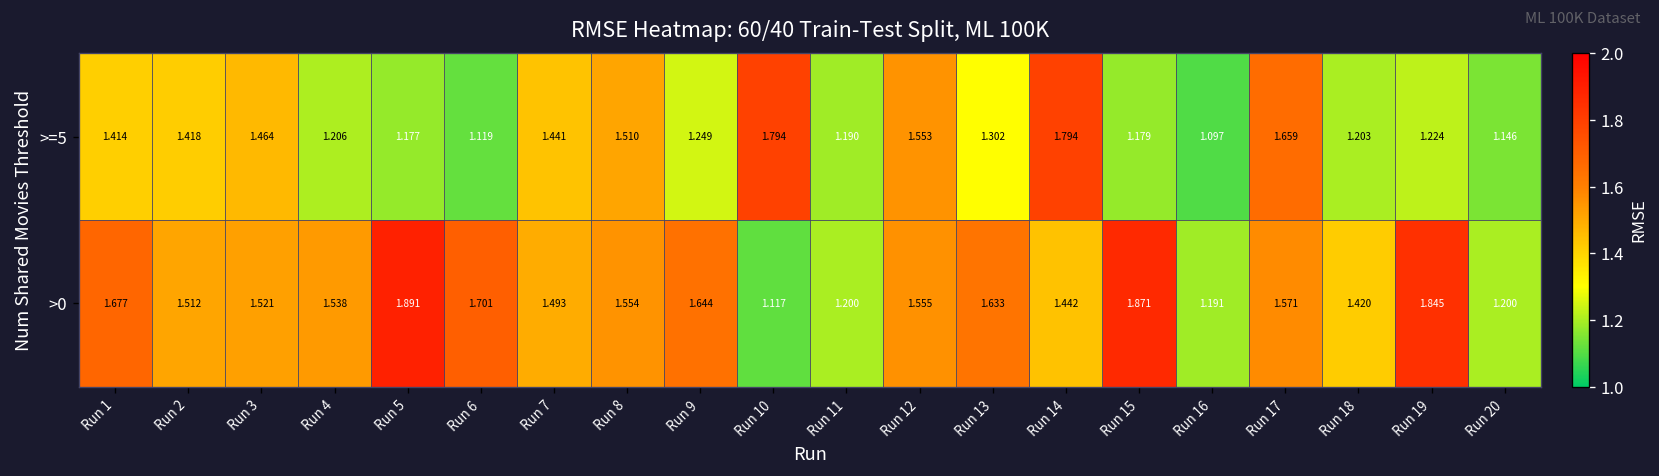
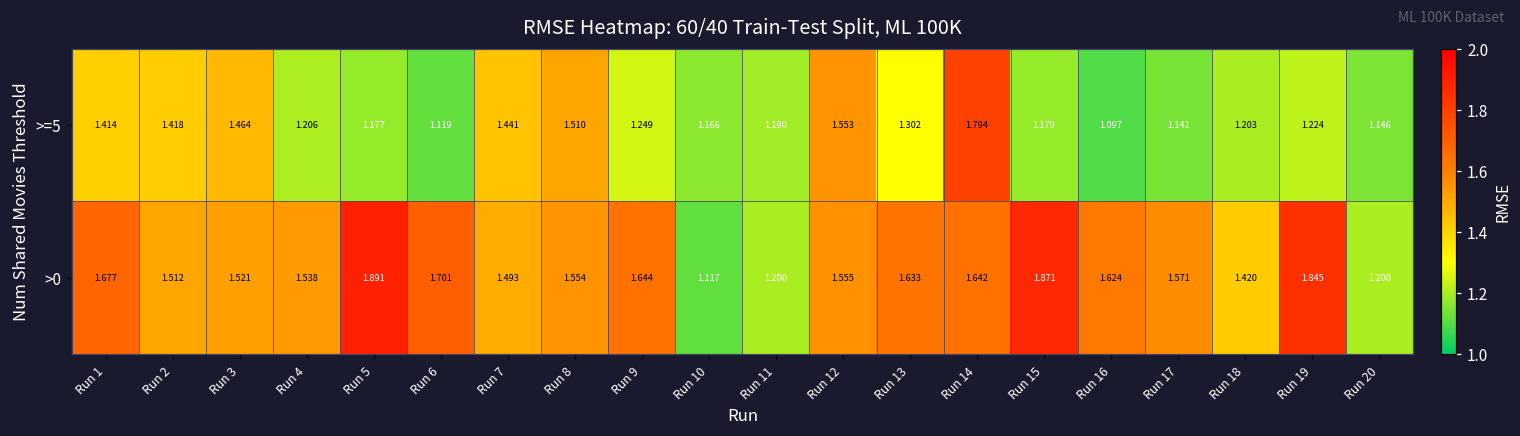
>=5, Run 10: 1.794 -> 1.166
>=5, Run 17: 1.659 -> 1.141
>0, Run 14: 1.442 -> 1.642
>0, Run 16: 1.191 -> 1.624
